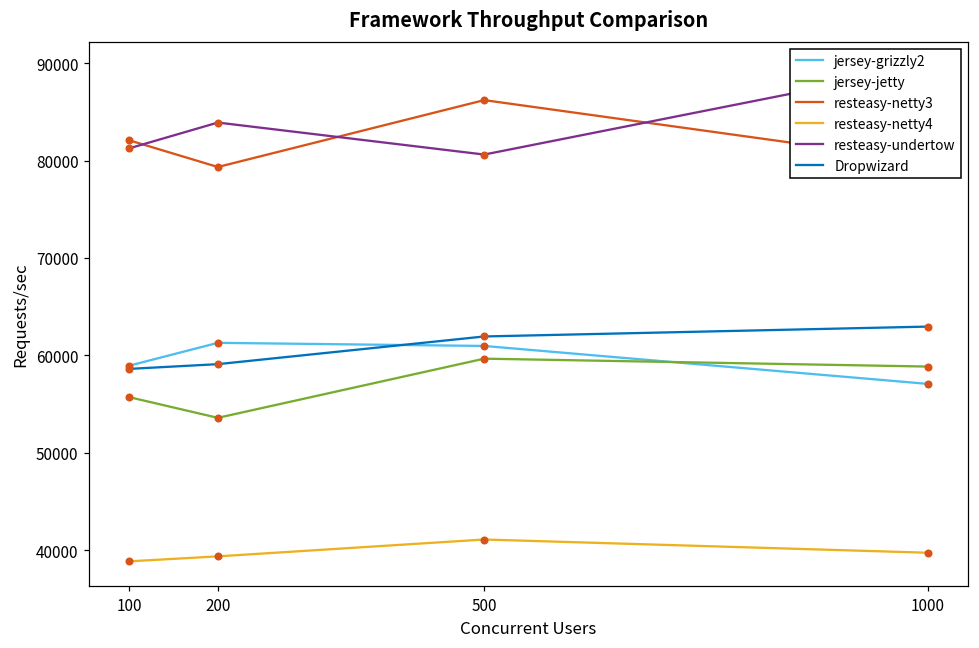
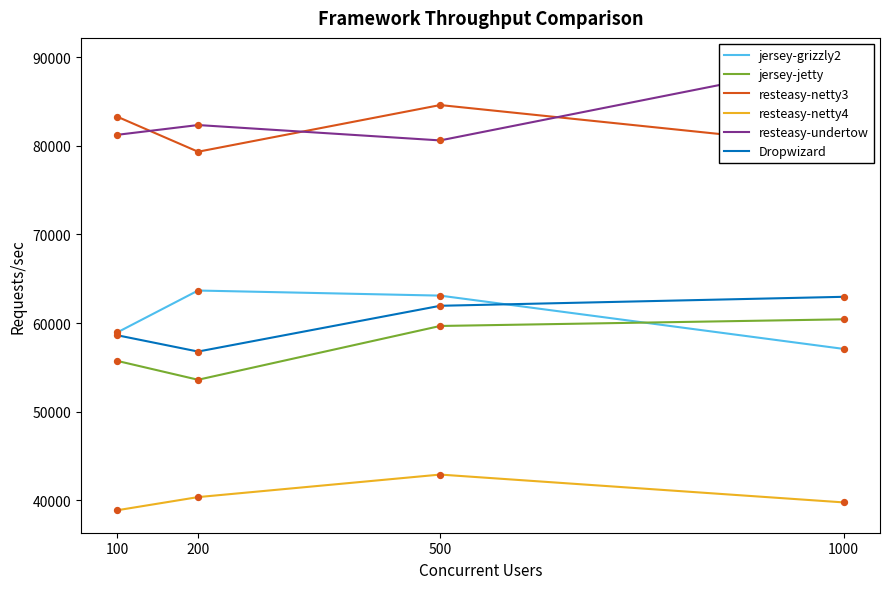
resteasy-netty3, 100: 82000 -> 83000
jersey-grizzly2, 200: 61000 -> 64000
resteasy-netty4, 200: 39000 -> 40000
resteasy-undertow, 200: 84000 -> 82000
Dropwizard, 200: 59000 -> 57000
jersey-grizzly2, 500: 61000 -> 63000
resteasy-netty3, 500: 86000 -> 85000
resteasy-netty4, 500: 41000 -> 43000
jersey-jetty, 1000: 59000 -> 60000
